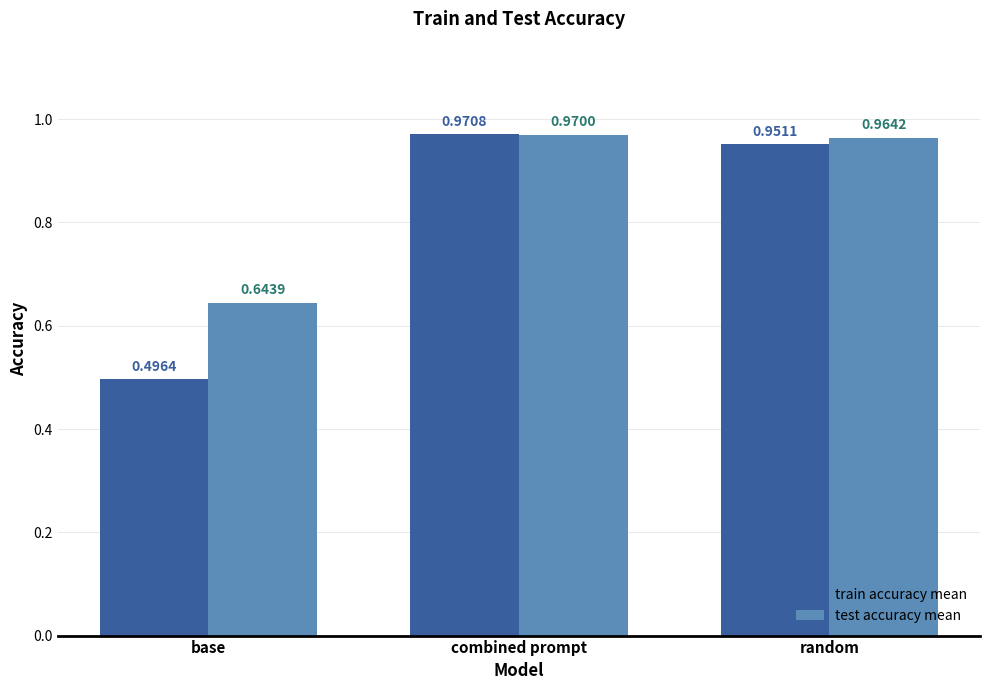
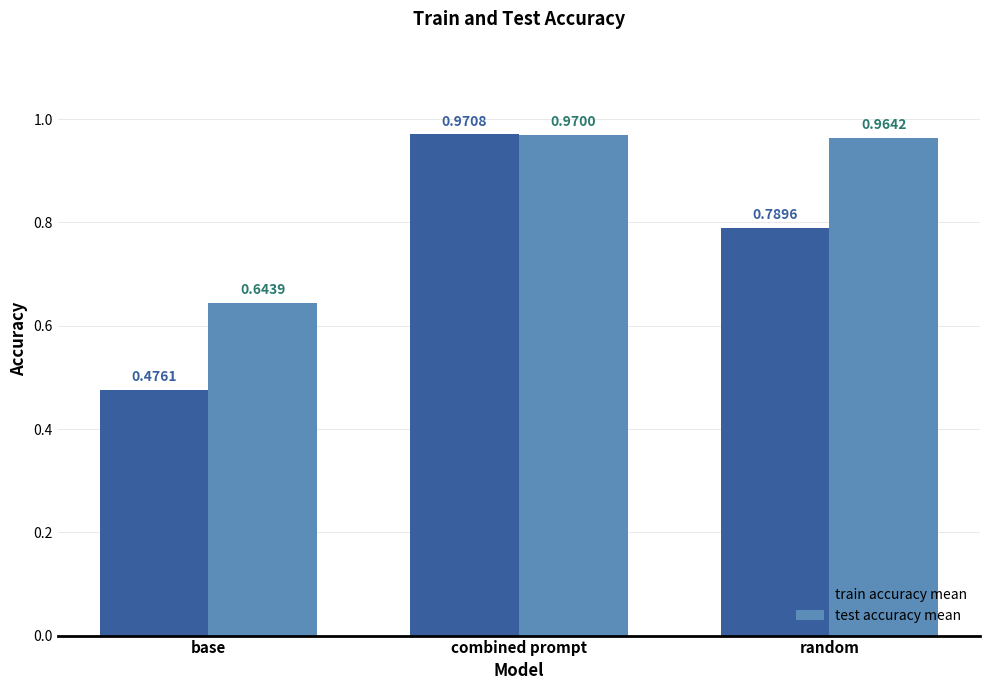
train accuracy mean, base: 0.4964 -> 0.4761
train accuracy mean, random: 0.9511 -> 0.7896
